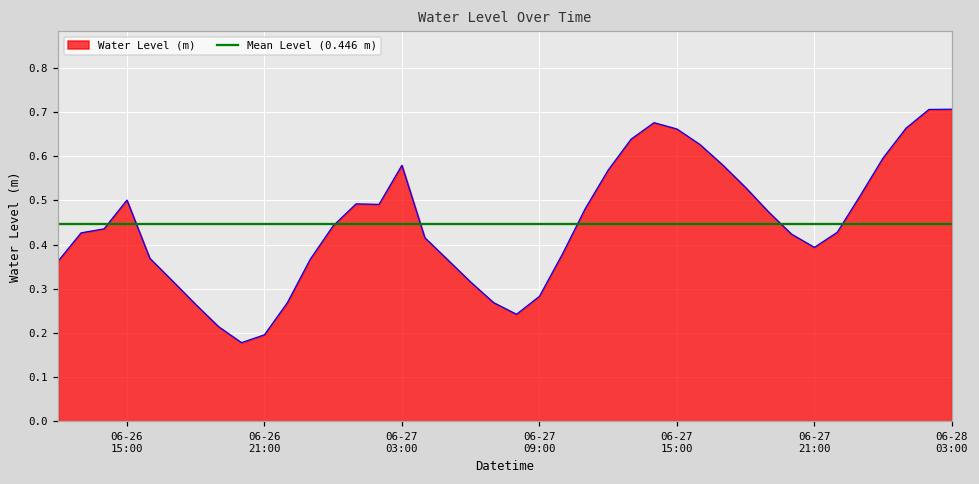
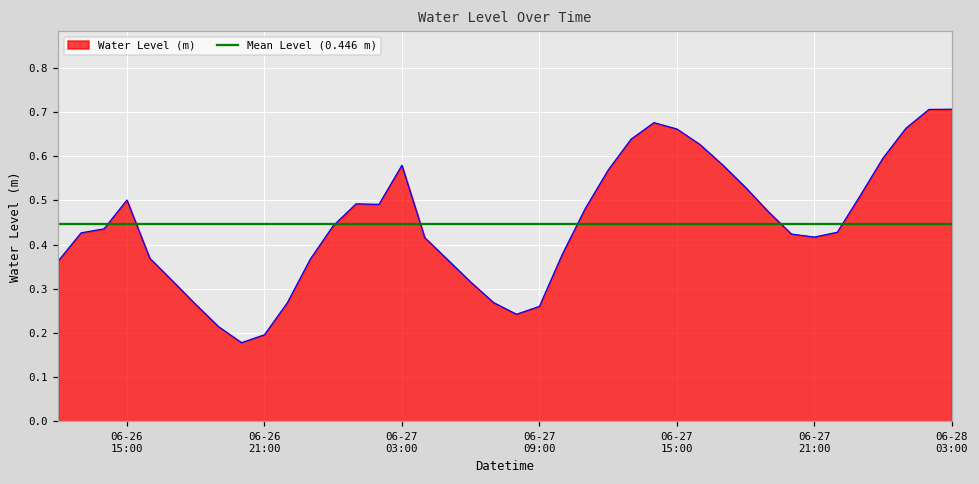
06-27 09:00: 0.28 -> 0.26
06-27 21:00: 0.39 -> 0.42
